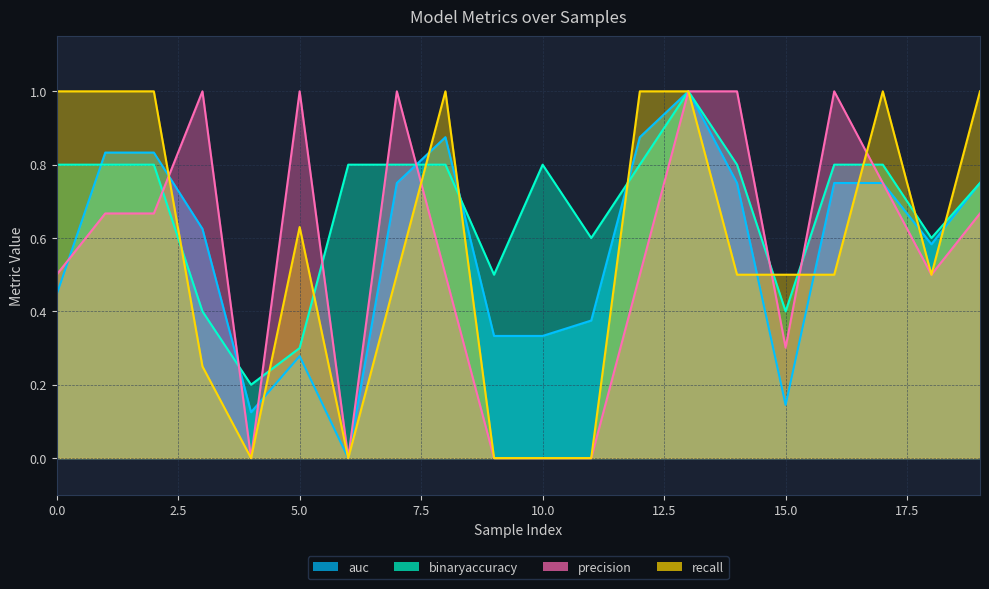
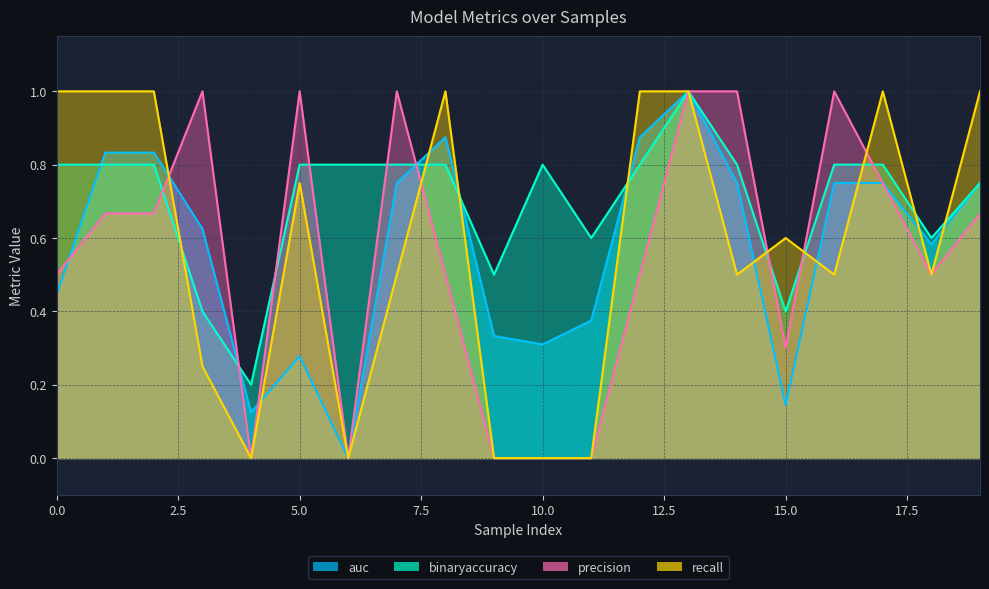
binaryaccuracy, 5.0: 0.3 -> 0.8
recall, 5.0: 0.63 -> 0.75
auc, 10.0: 0.33 -> 0.31
recall, 15.0: 0.5 -> 0.6
